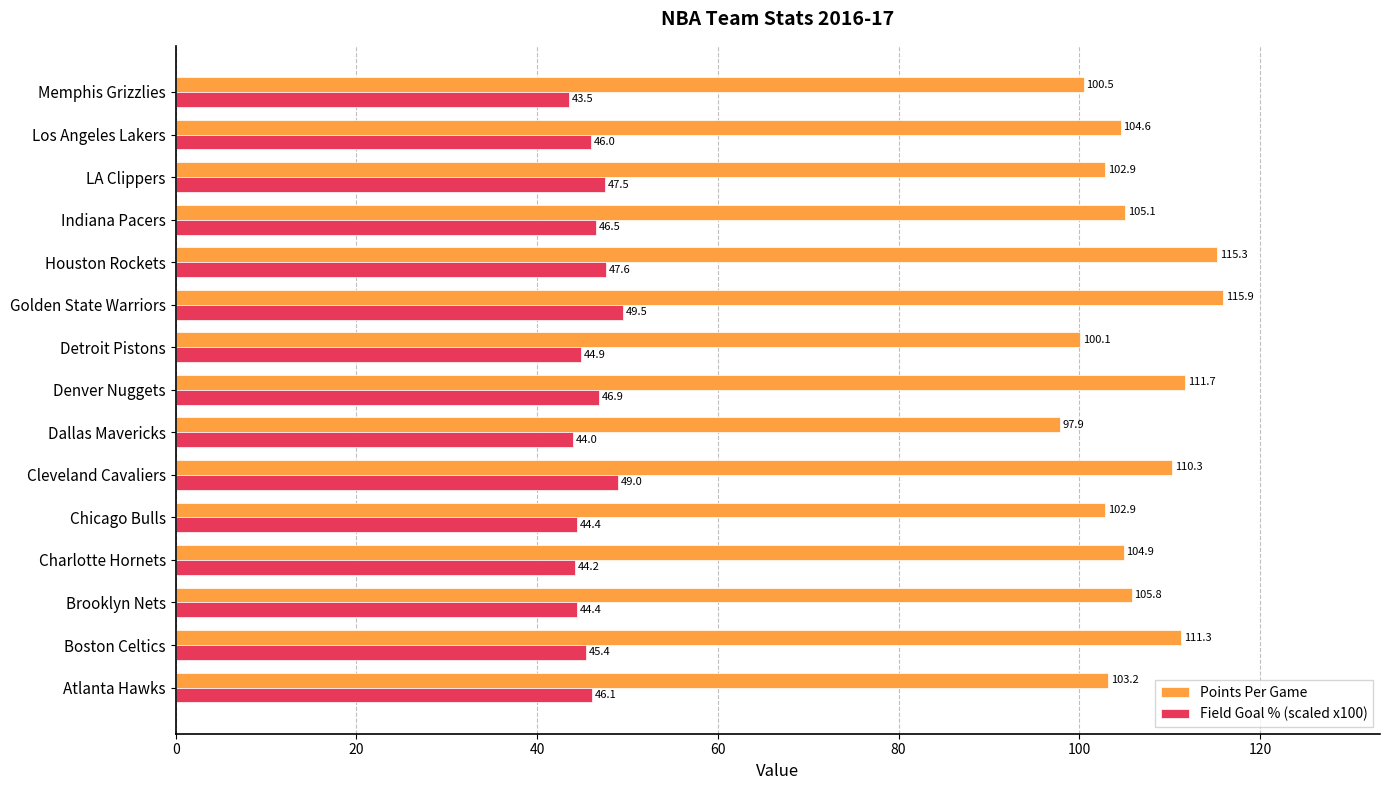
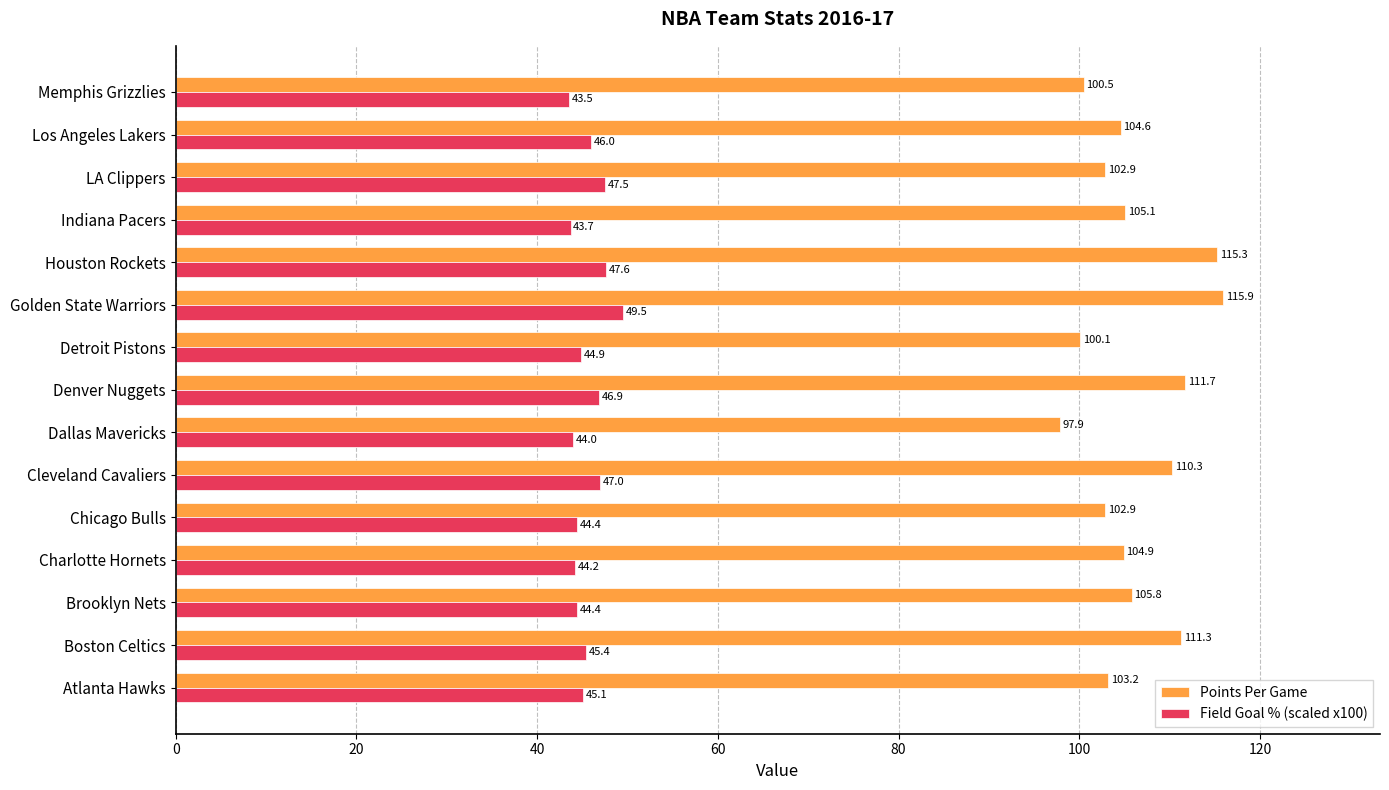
Field Goal % (scaled x100), Indiana Pacers: 46.5 -> 43.7
Field Goal % (scaled x100), Cleveland Cavaliers: 49.0 -> 47.0
Field Goal % (scaled x100), Atlanta Hawks: 46.1 -> 45.1
